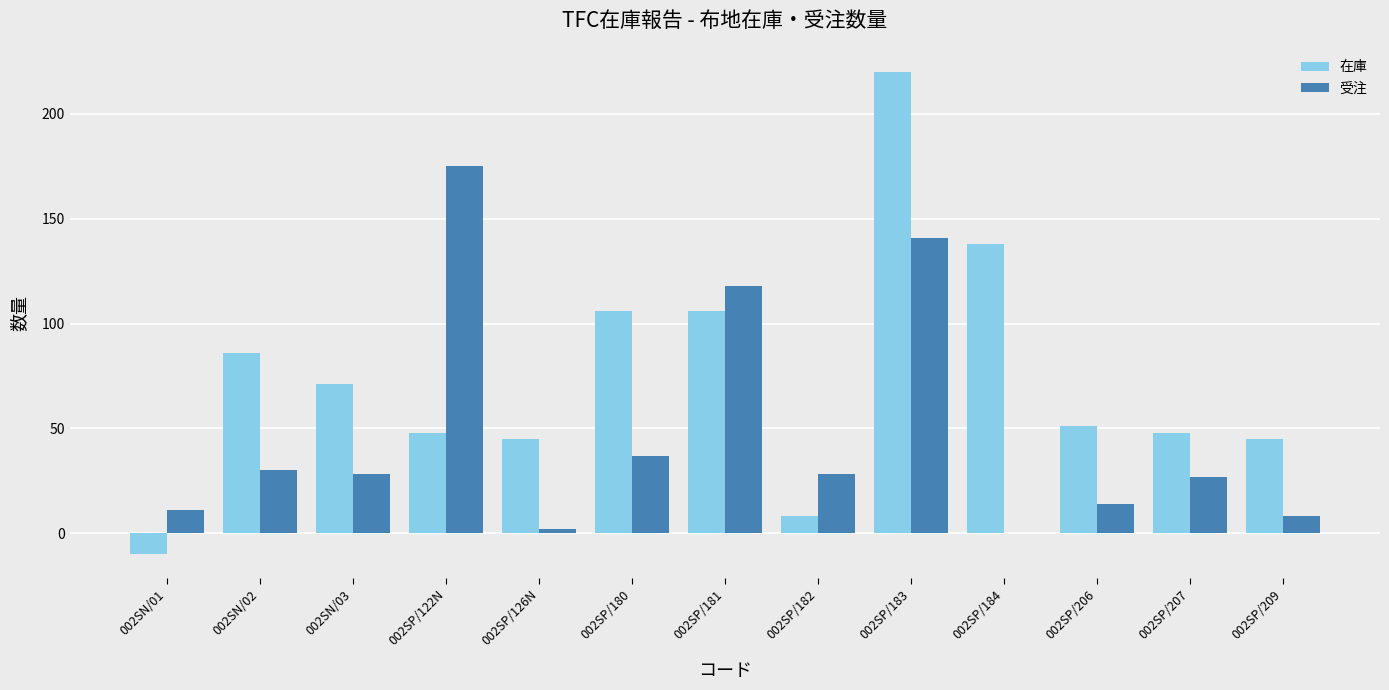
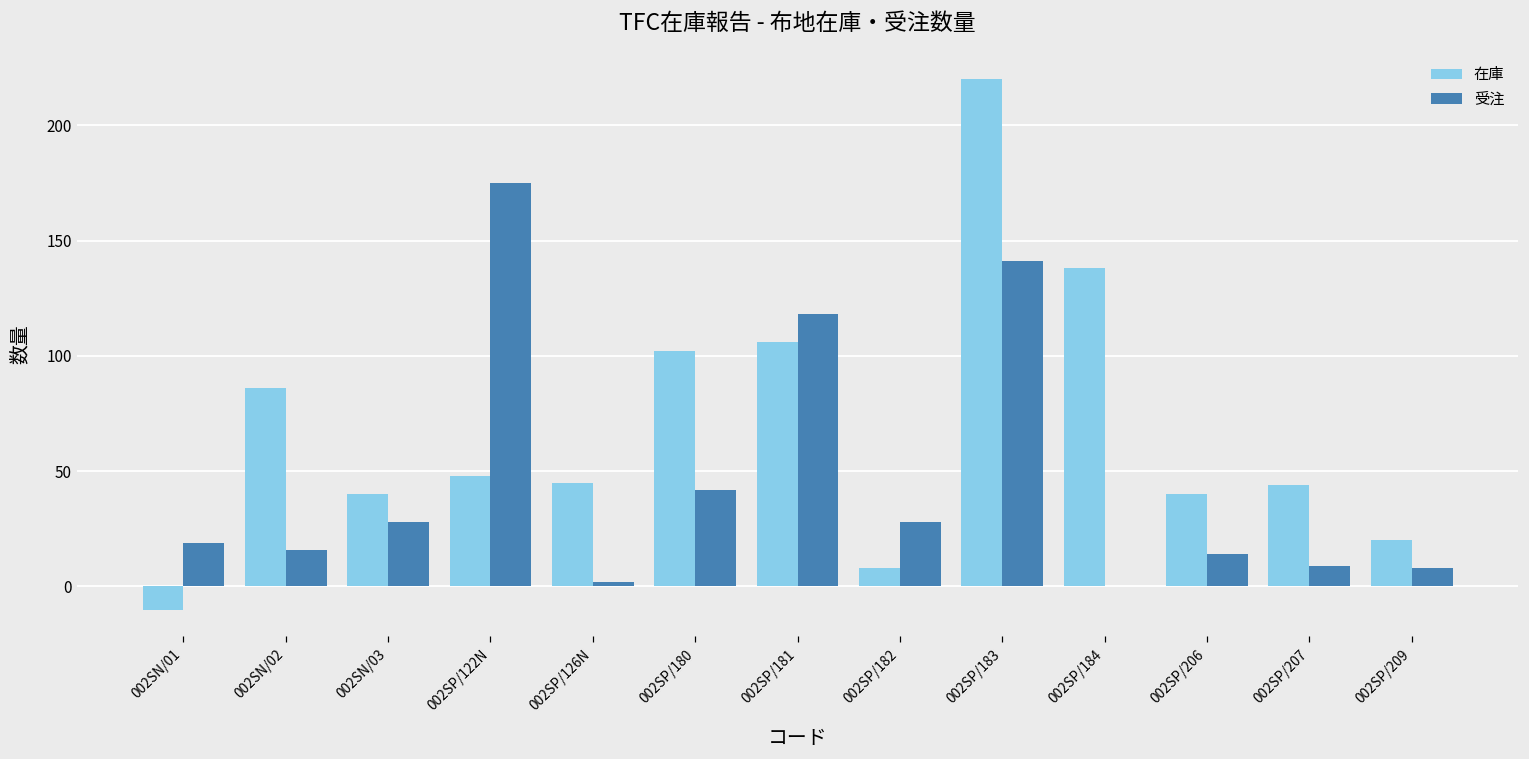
受注, 002SN/01: 11 -> 19
受注, 002SN/02: 30 -> 16
在庫, 002SN/03: 71 -> 40
在庫, 002SP/180: 106 -> 102
受注, 002SP/180: 37 -> 42
在庫, 002SP/206: 51 -> 40
在庫, 002SP/207: 48 -> 44
受注, 002SP/207: 27 -> 9
在庫, 002SP/209: 45 -> 20
